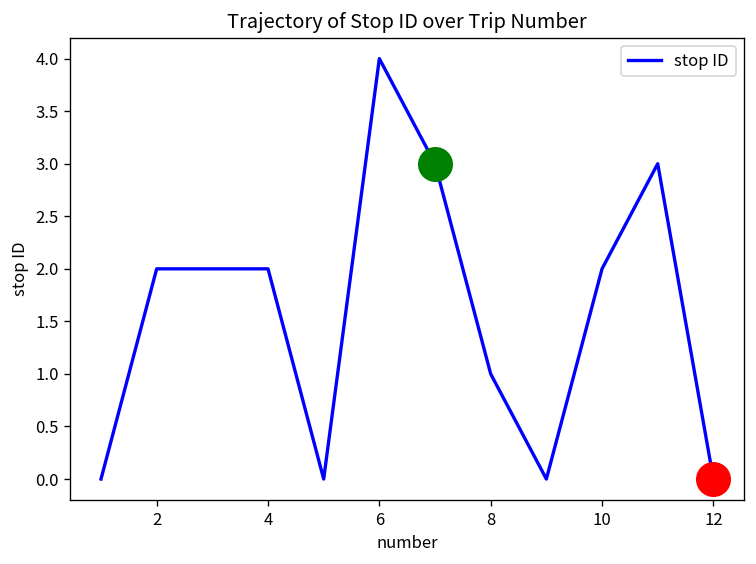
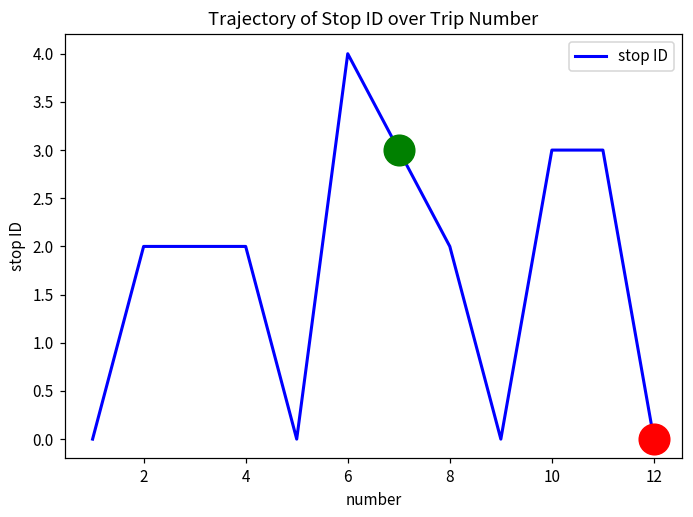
stop ID, 8: 1 -> 2
stop ID, 10: 2 -> 3
